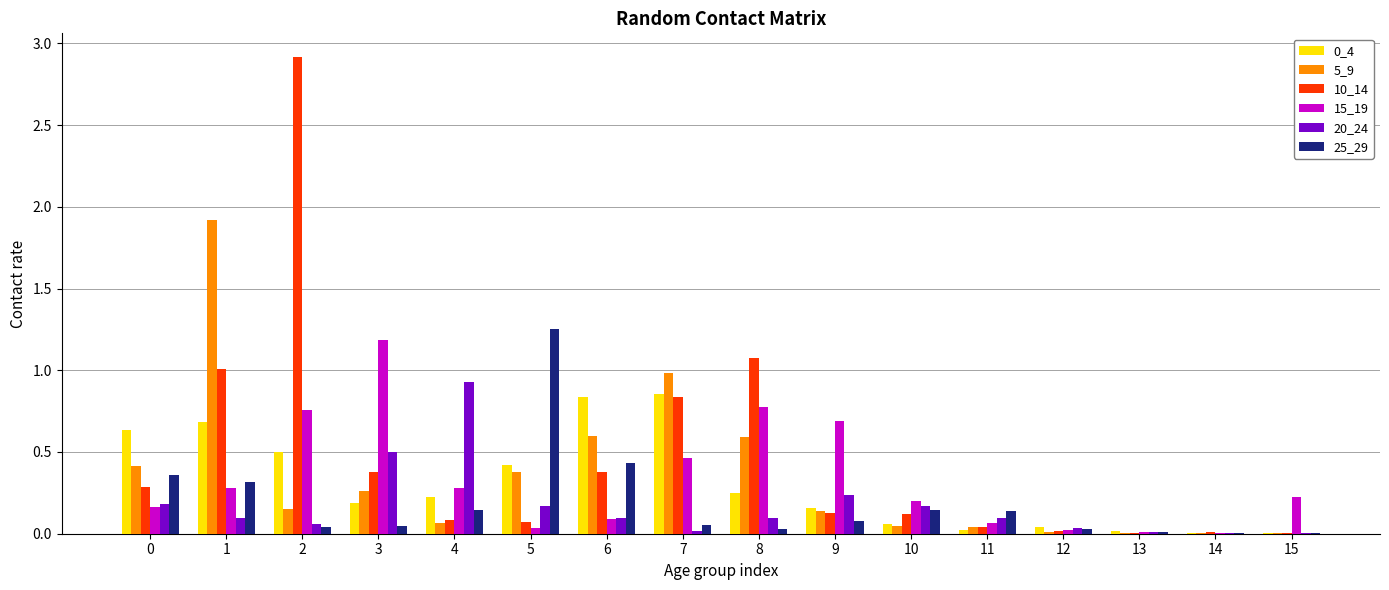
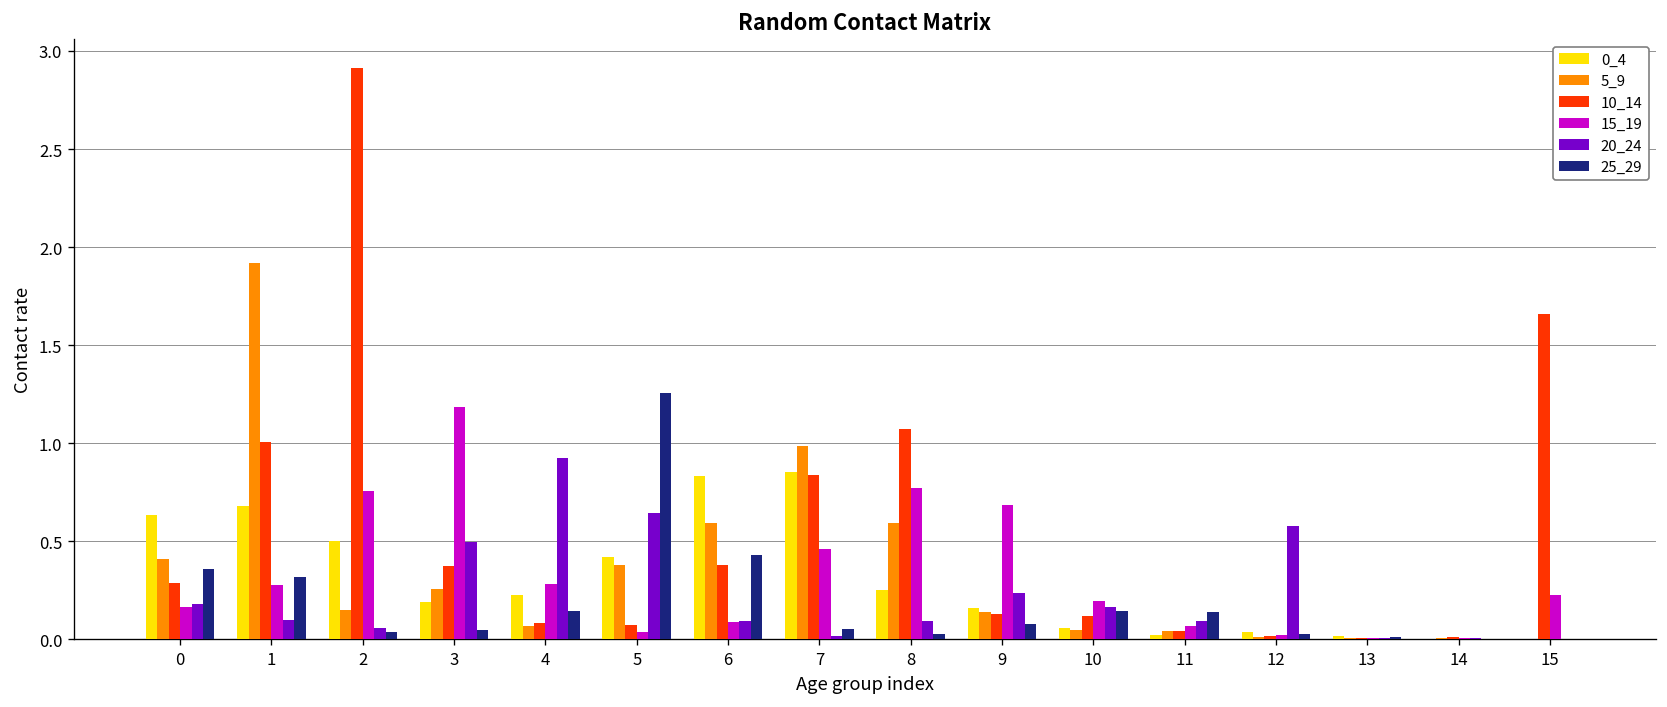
20_24, 5: 0.17 -> 0.64
20_24, 12: 0.03 -> 0.58
10_14, 15: 0.00 -> 1.66
